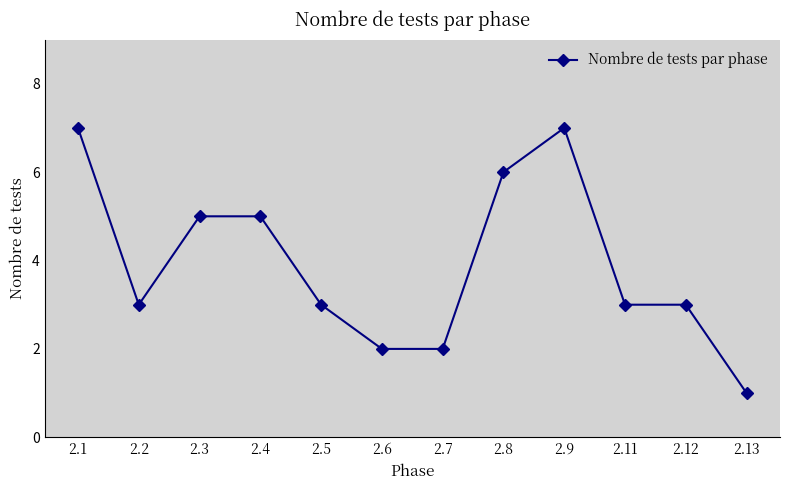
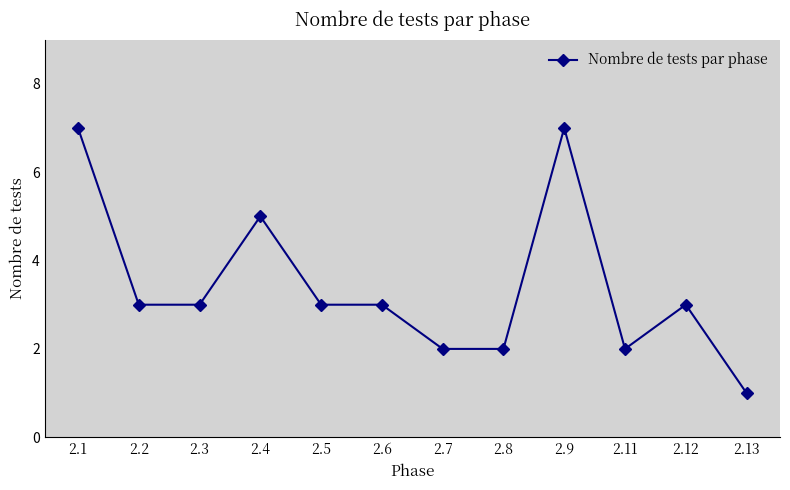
2.3: 5 -> 3
2.6: 2 -> 3
2.8: 6 -> 2
2.11: 3 -> 2
